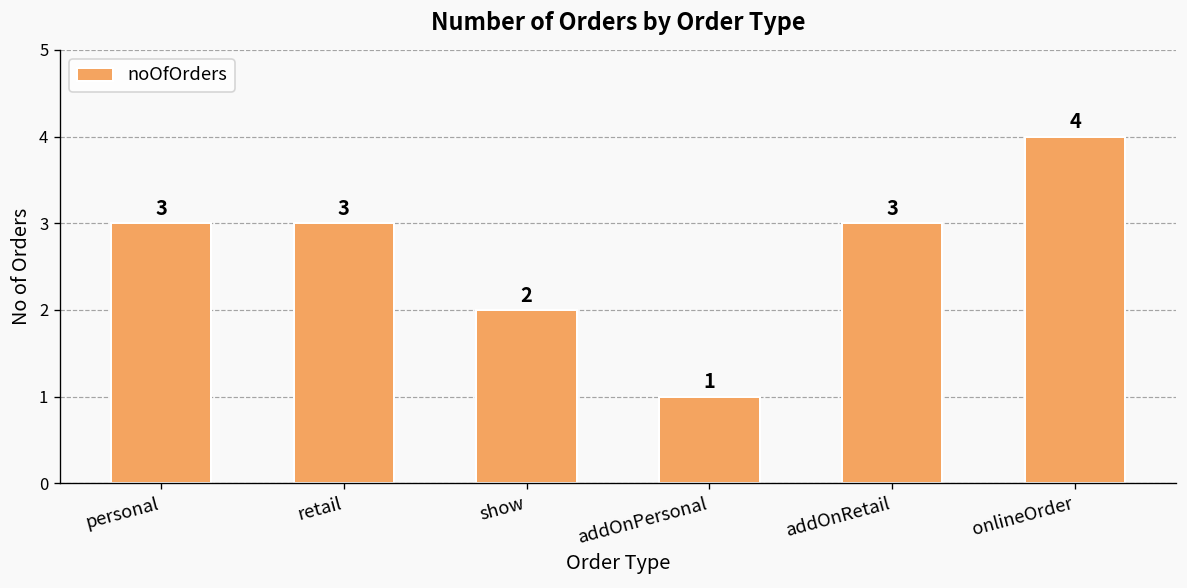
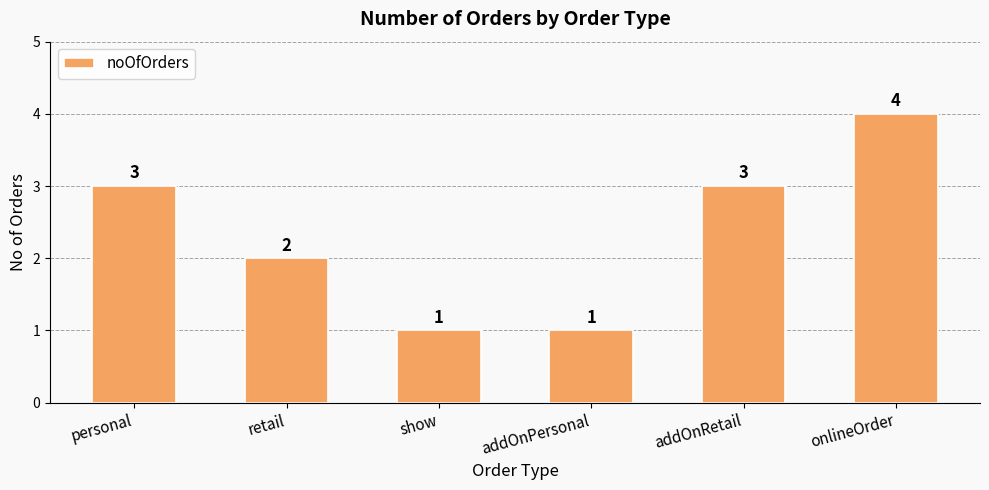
retail: 3 -> 2
show: 2 -> 1
